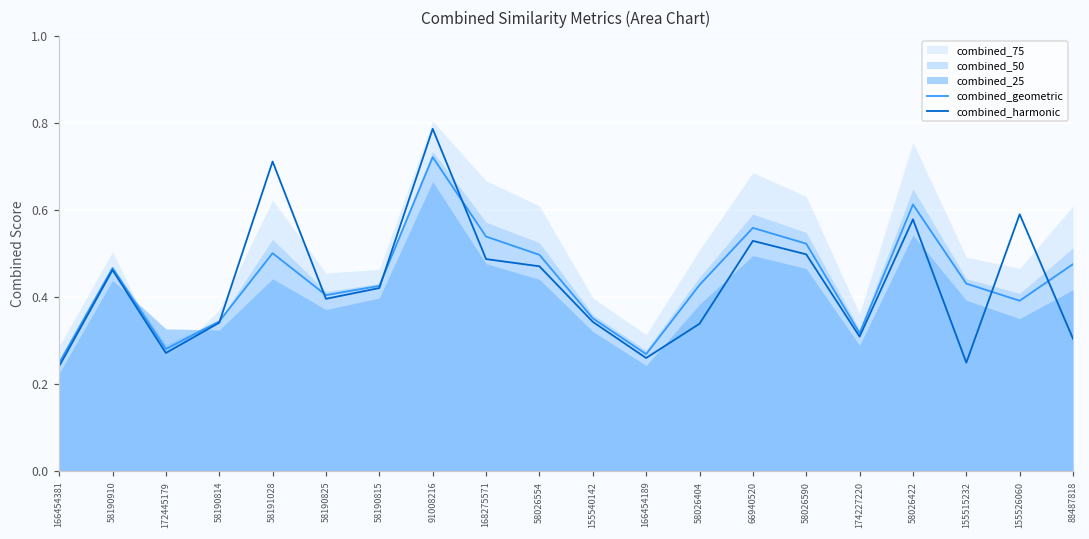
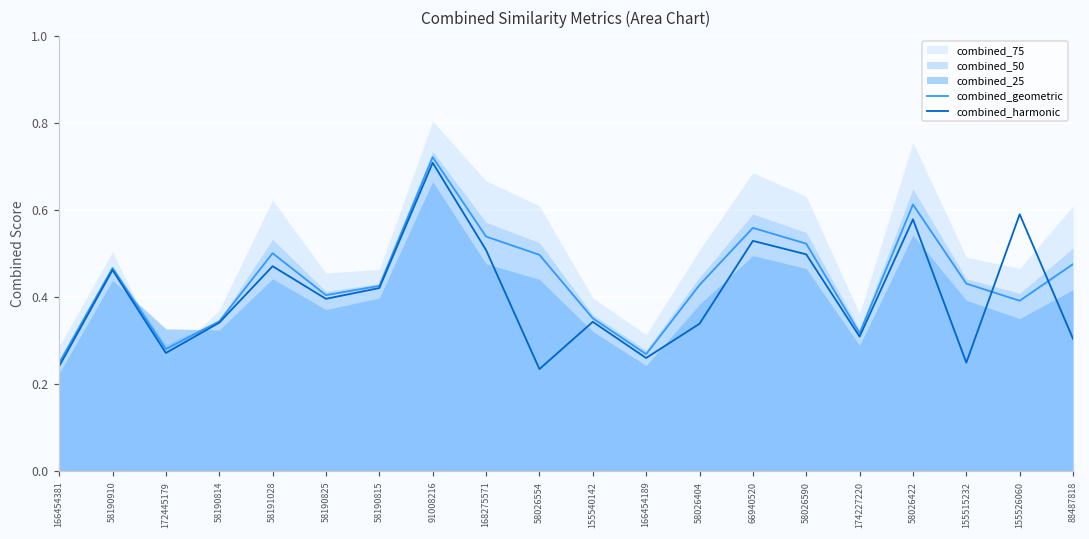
combined_harmonic, 58191028: 0.71 -> 0.47
combined_harmonic, 91008216: 0.79 -> 0.71
combined_harmonic, 168275571: 0.49 -> 0.51
combined_harmonic, 58026554: 0.47 -> 0.23
